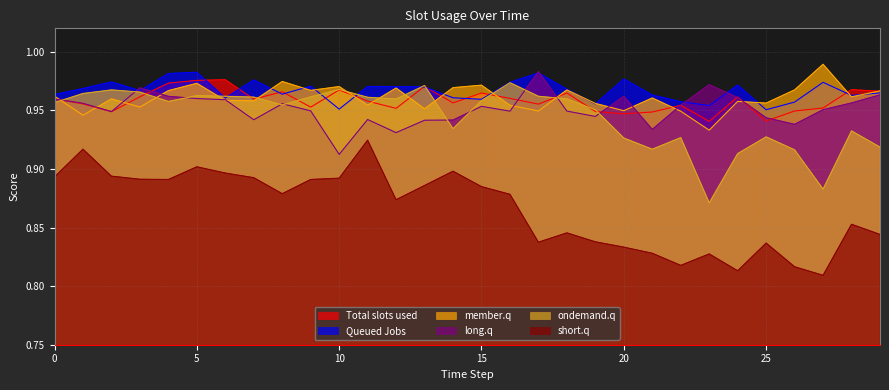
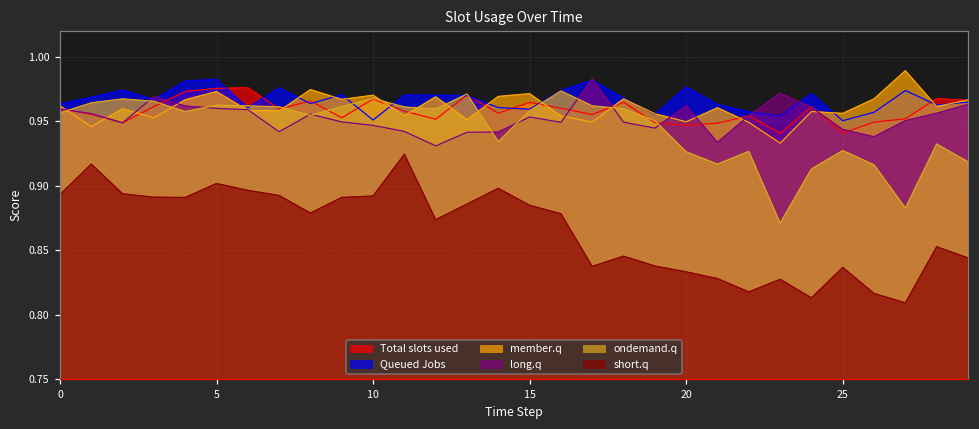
long.q, 10: 0.912 -> 0.947
